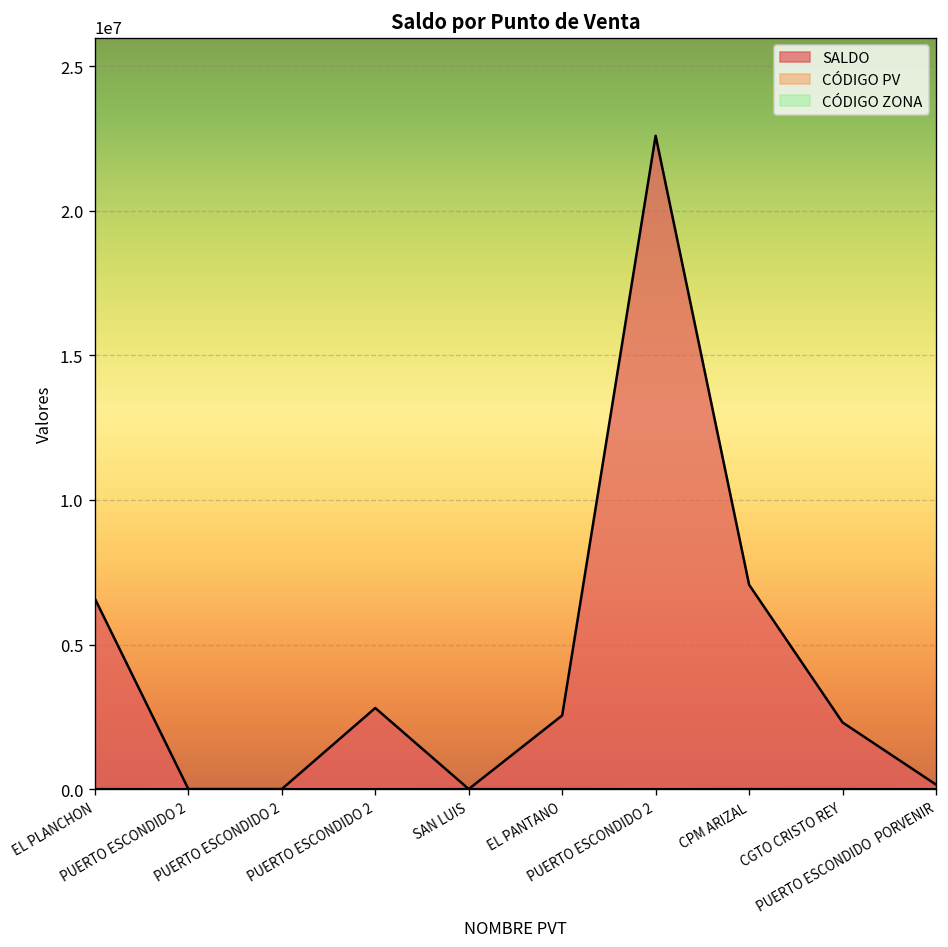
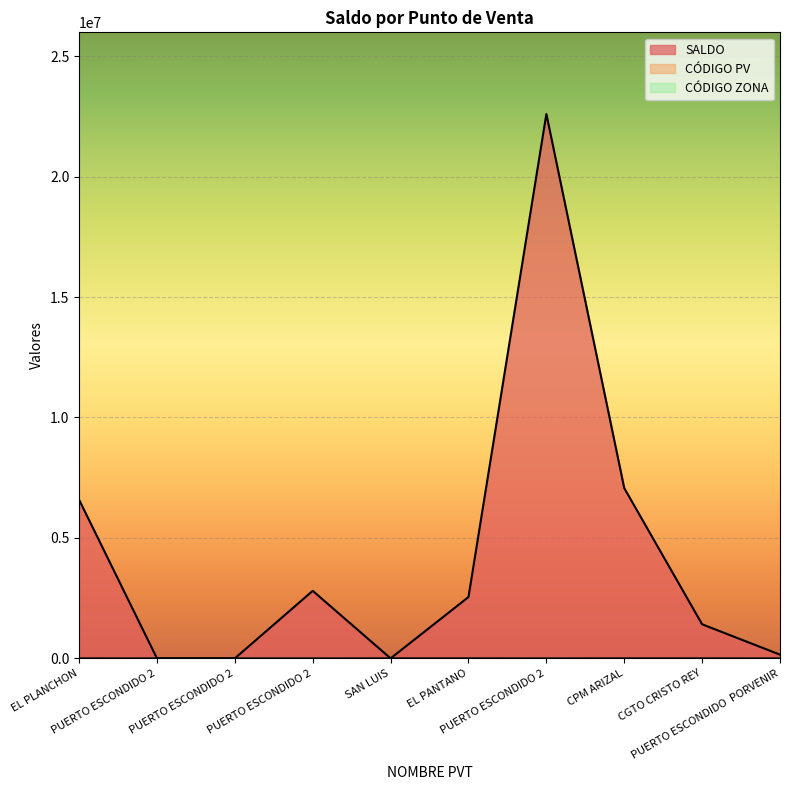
SALDO, CGTO CRISTO REY: 2300000 -> 1400000
